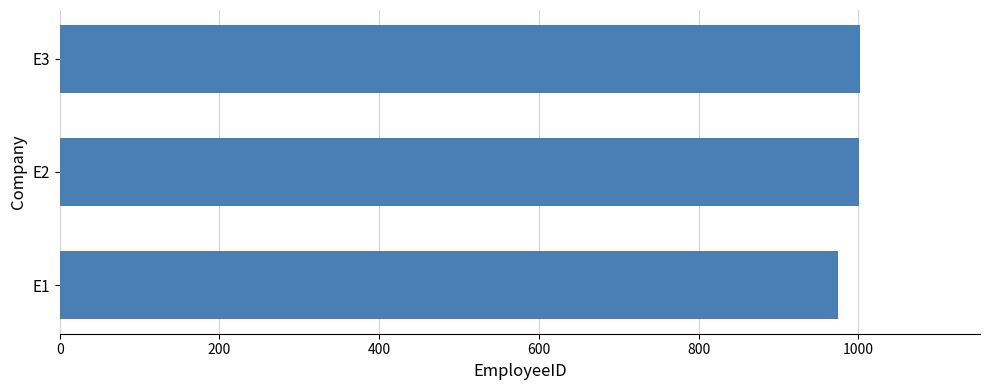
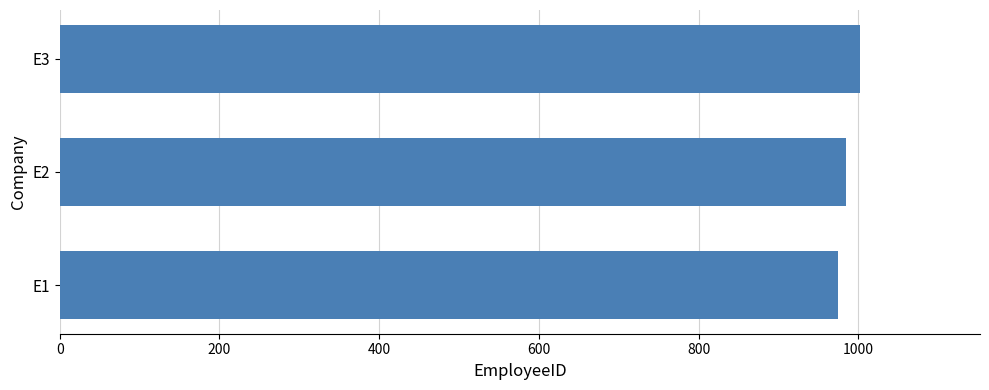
E2: 1000 -> 980
